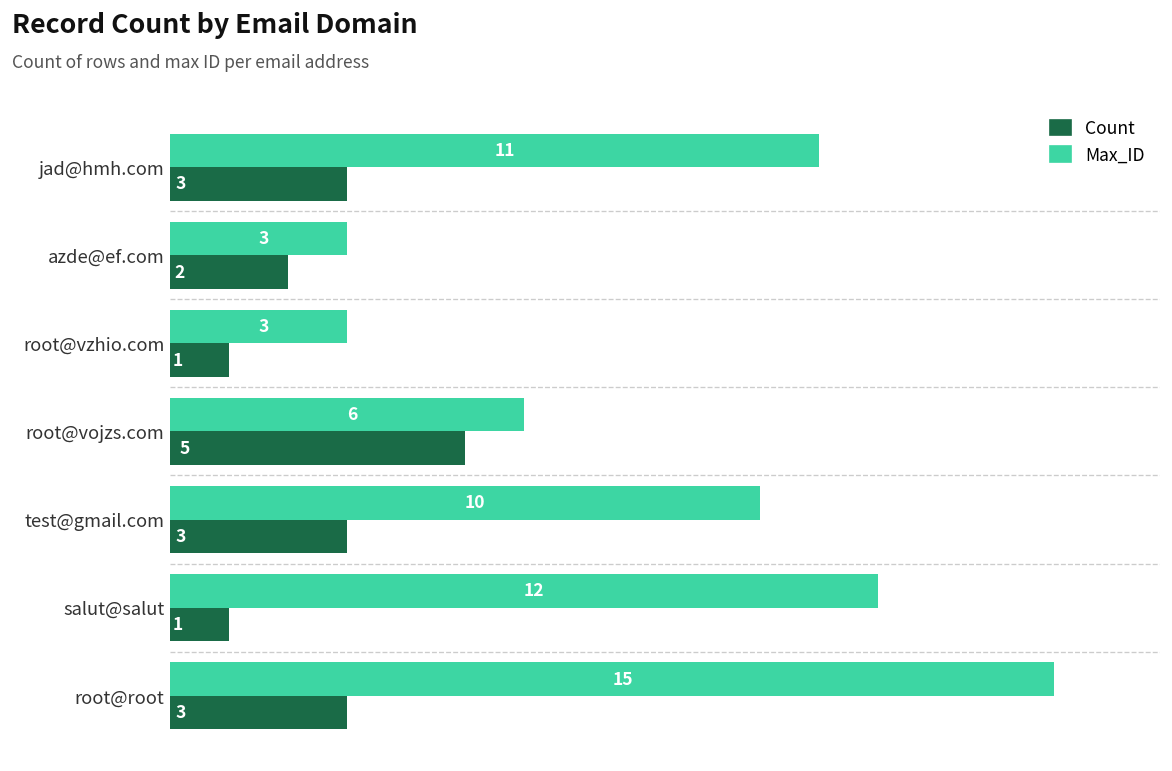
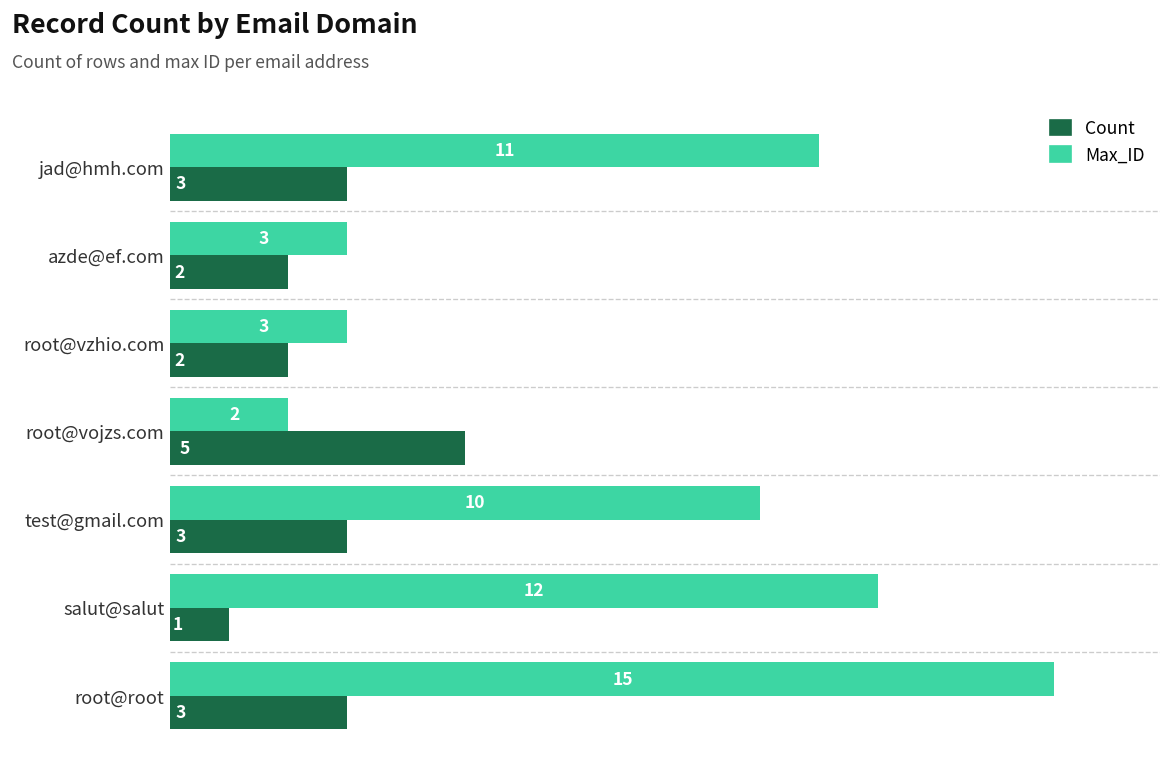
Count, root@vzhio.com: 1 -> 2
Max_ID, root@vojzs.com: 6 -> 2
